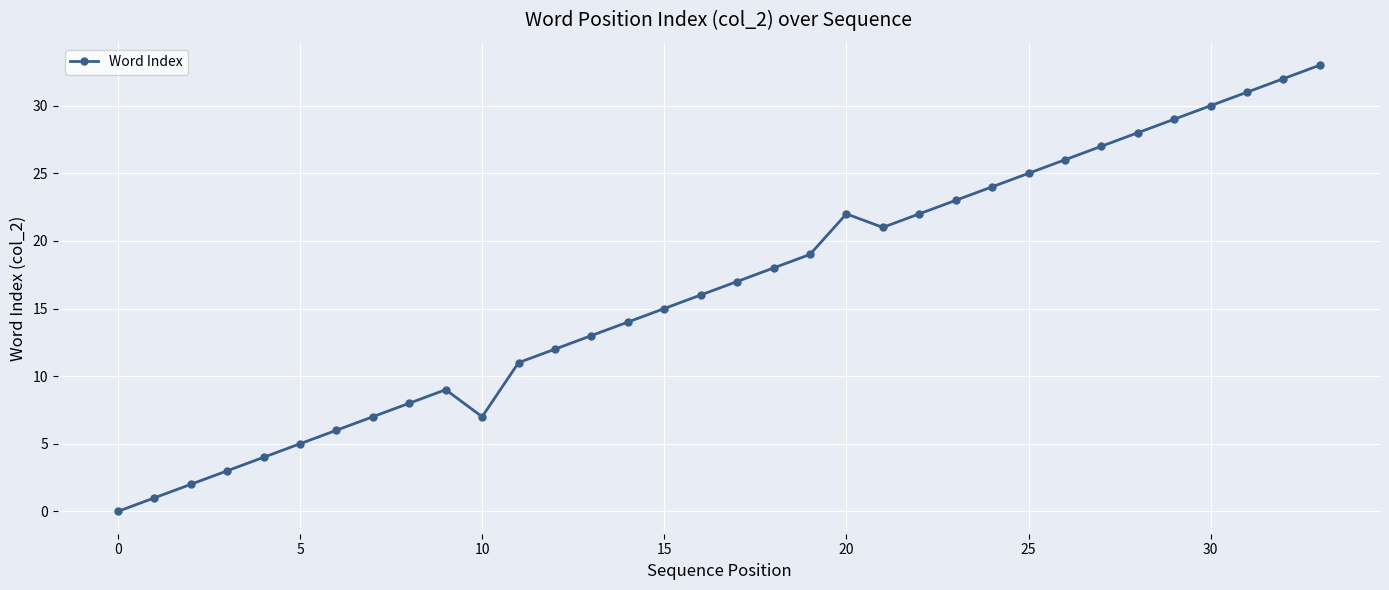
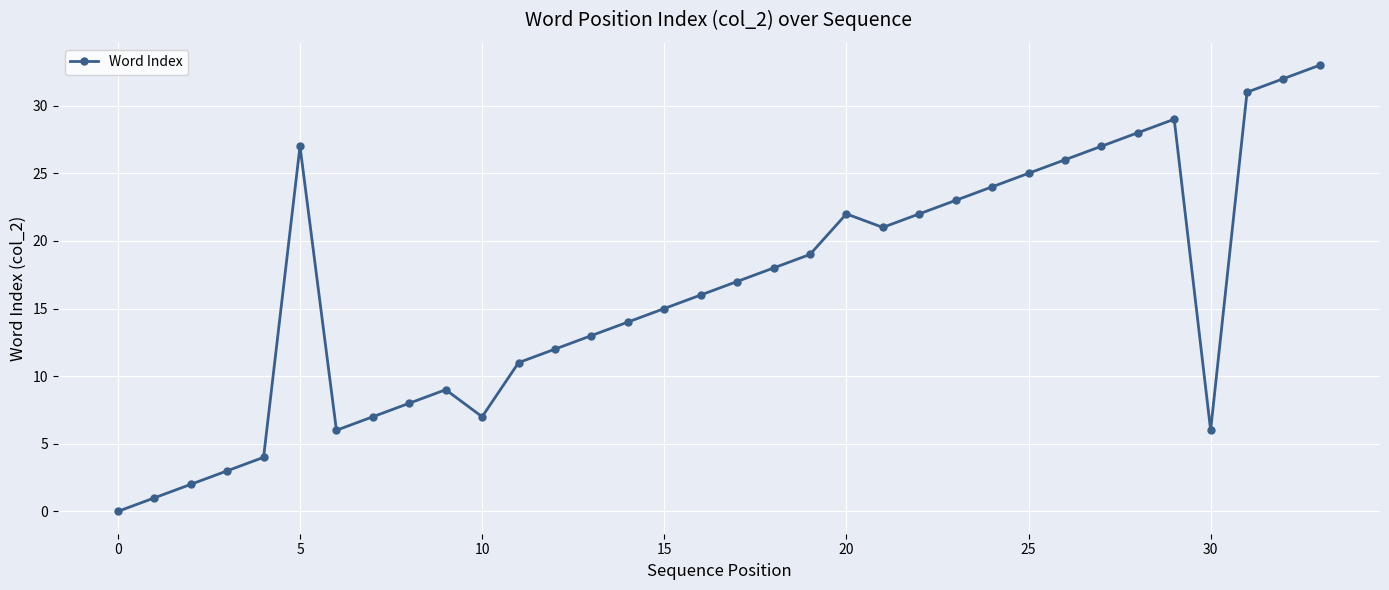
5: 5 -> 27
30: 30 -> 6
